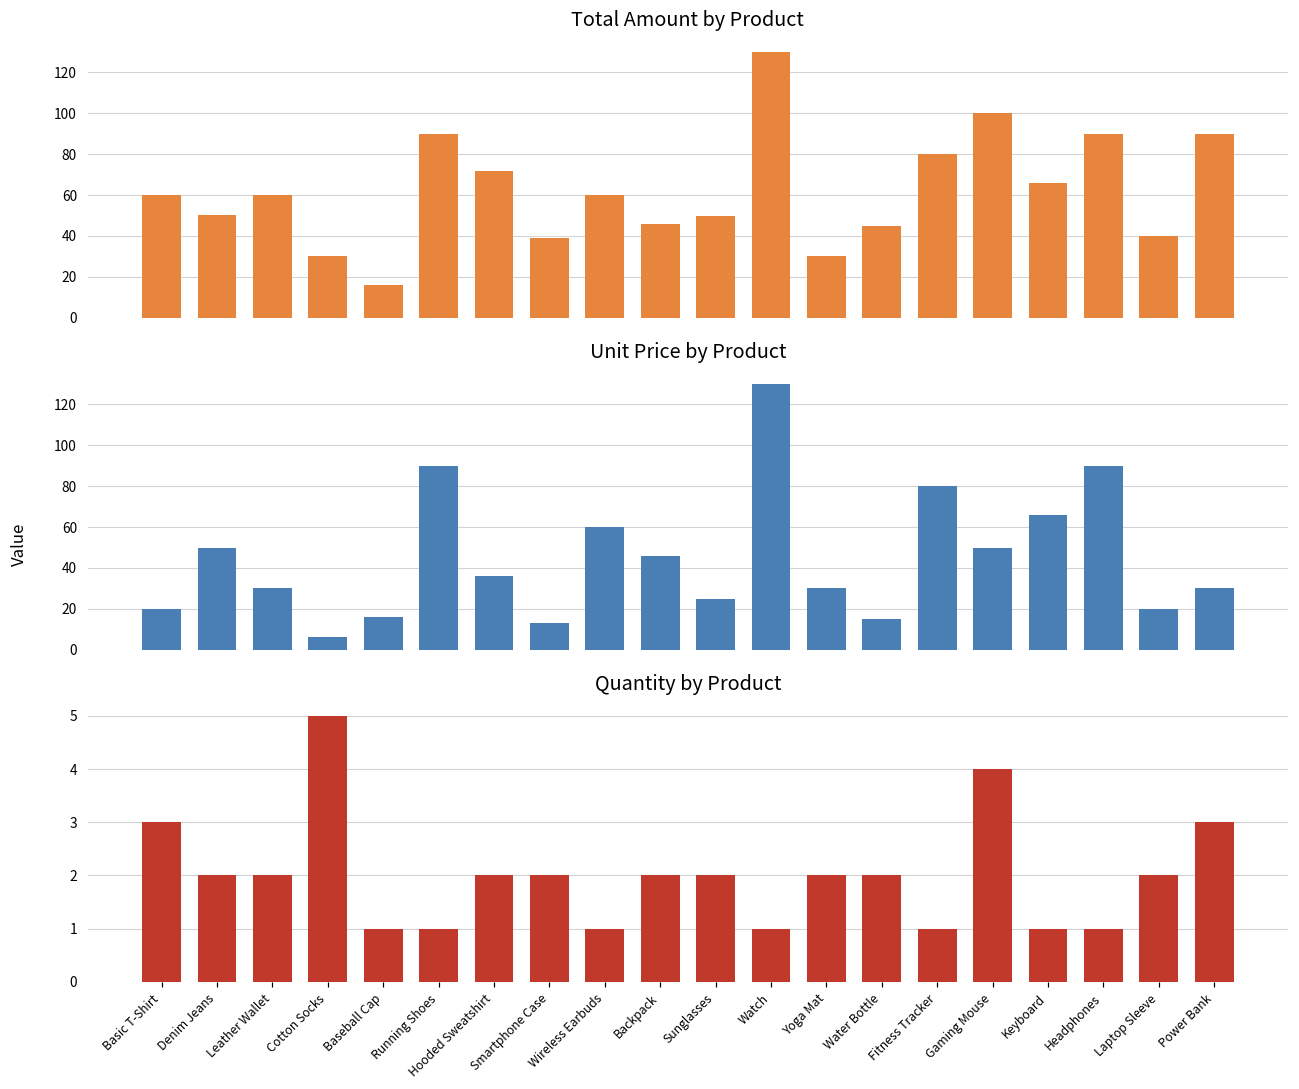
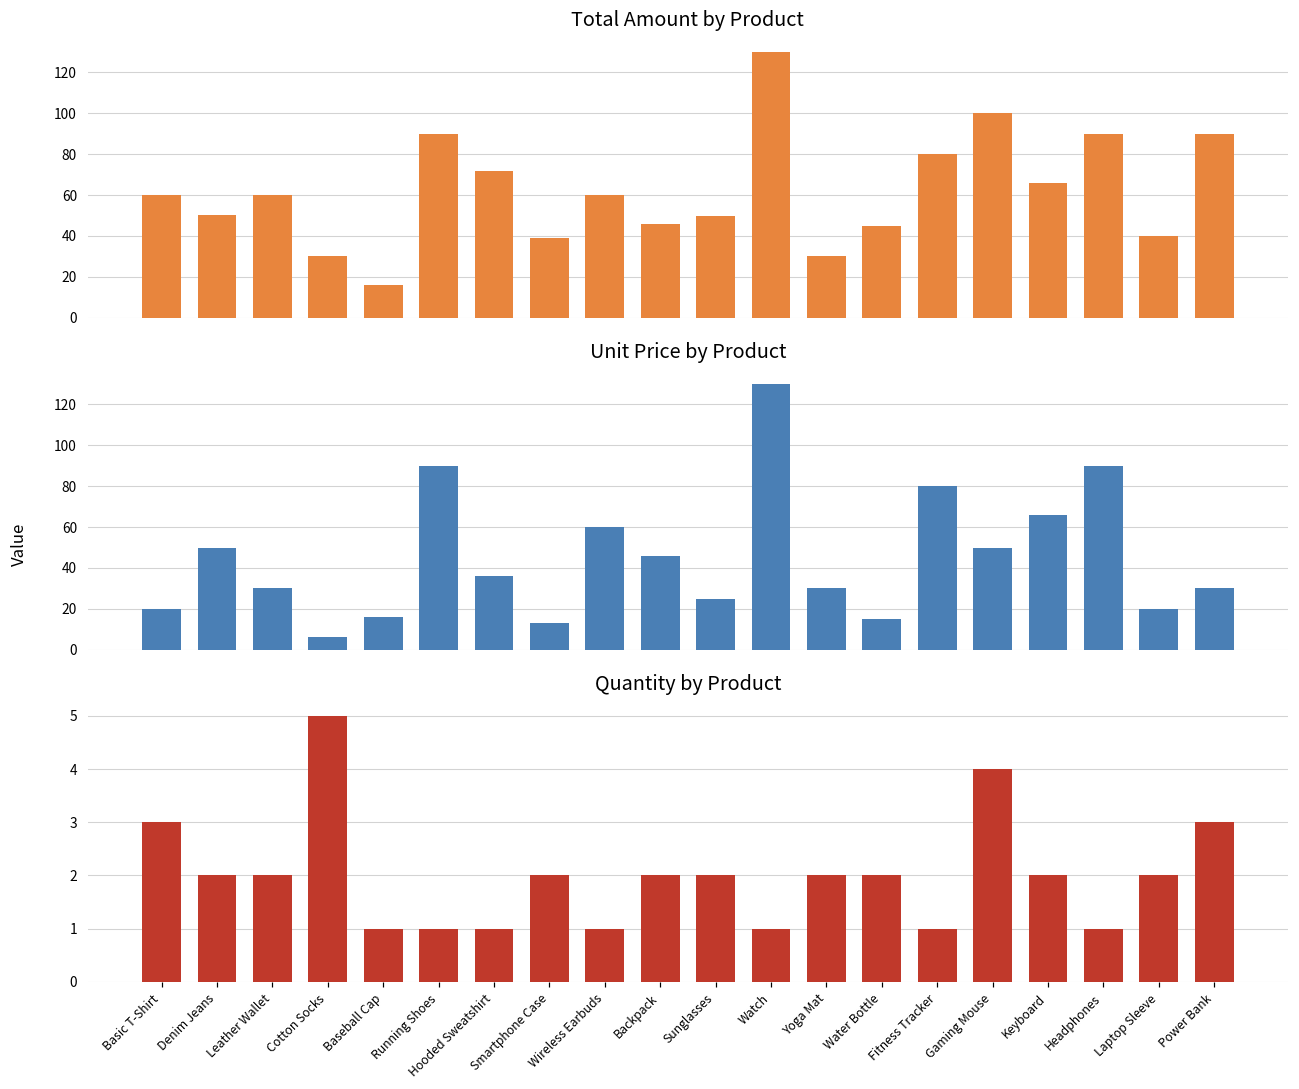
Quantity by Product, Hooded Sweatshirt: 2 -> 1
Quantity by Product, Keyboard: 1 -> 2
